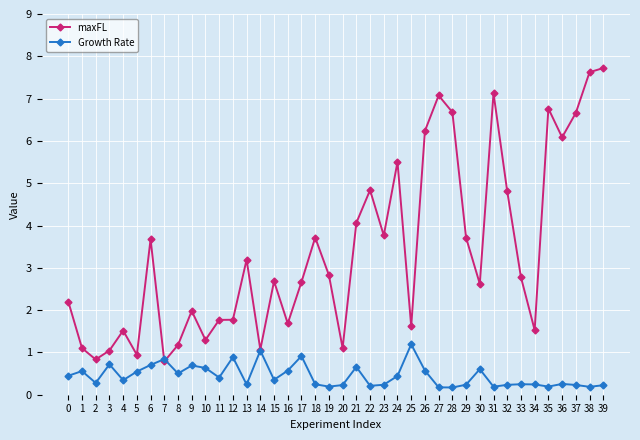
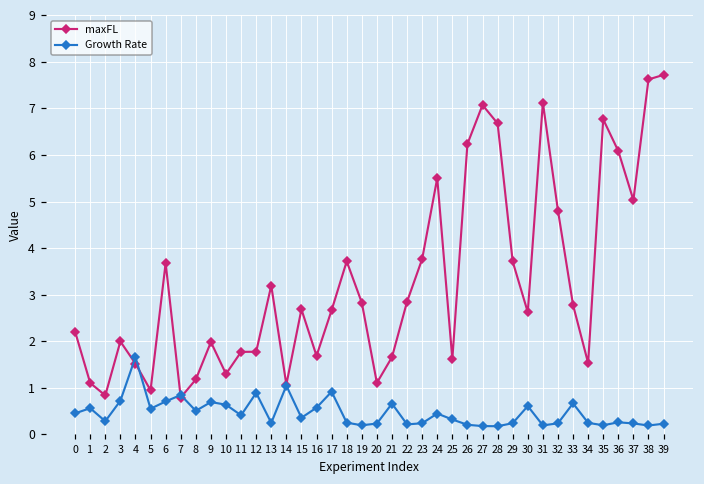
maxFL, 3: 1.0 -> 2.0
Growth Rate, 4: 0.3 -> 1.7
maxFL, 21: 4.1 -> 1.7
maxFL, 22: 4.8 -> 2.8
Growth Rate, 25: 1.2 -> 0.3
Growth Rate, 26: 0.6 -> 0.2
Growth Rate, 33: 0.2 -> 0.7
maxFL, 37: 6.7 -> 5.0
